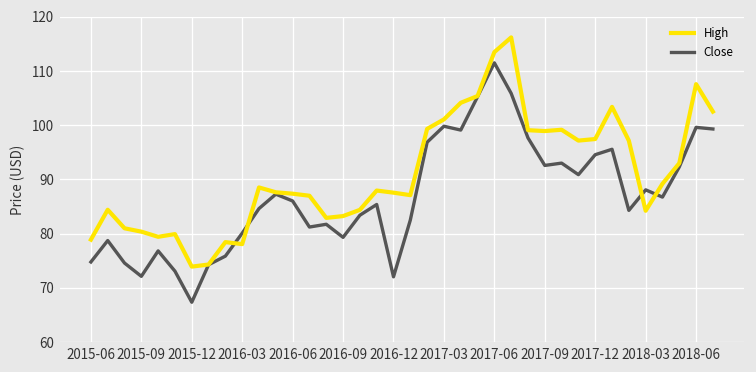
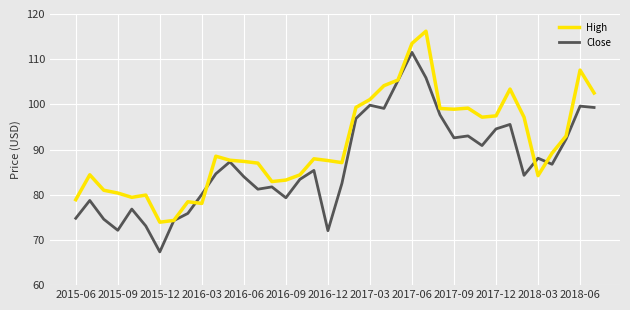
Close, 2016-06: 86 -> 84
